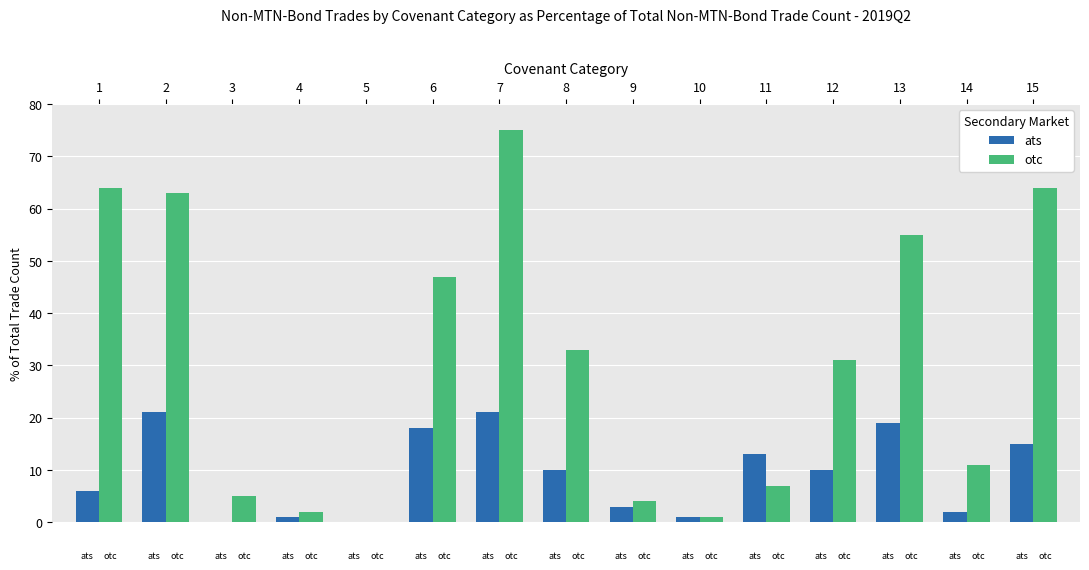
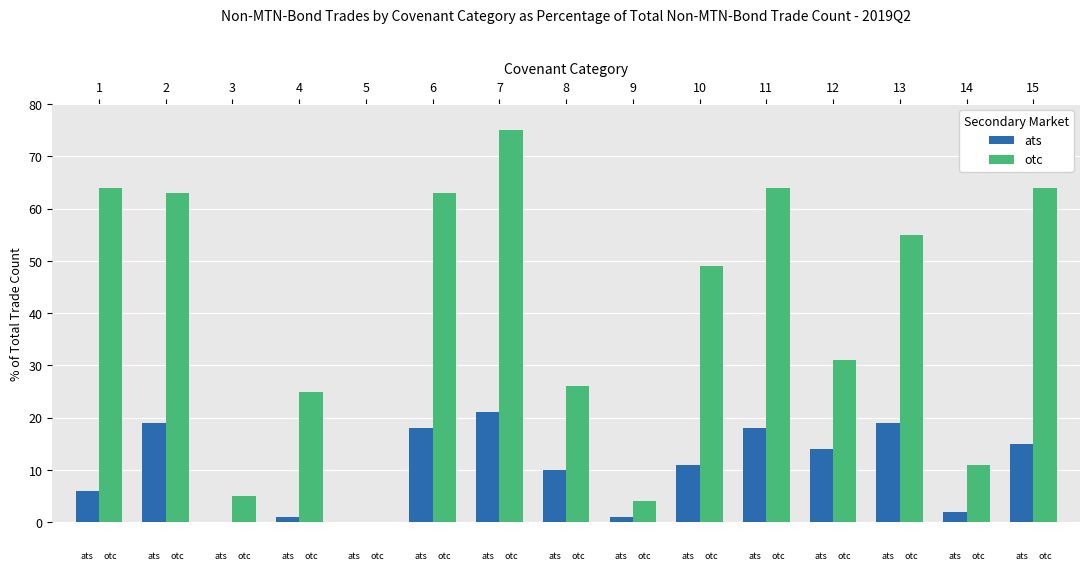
ats, 2: 21 -> 19
otc, 4: 2 -> 25
otc, 6: 47 -> 63
otc, 8: 33 -> 26
ats, 9: 3 -> 1
ats, 10: 1 -> 11
otc, 10: 1 -> 49
ats, 11: 13 -> 18
otc, 11: 7 -> 64
ats, 12: 10 -> 14
